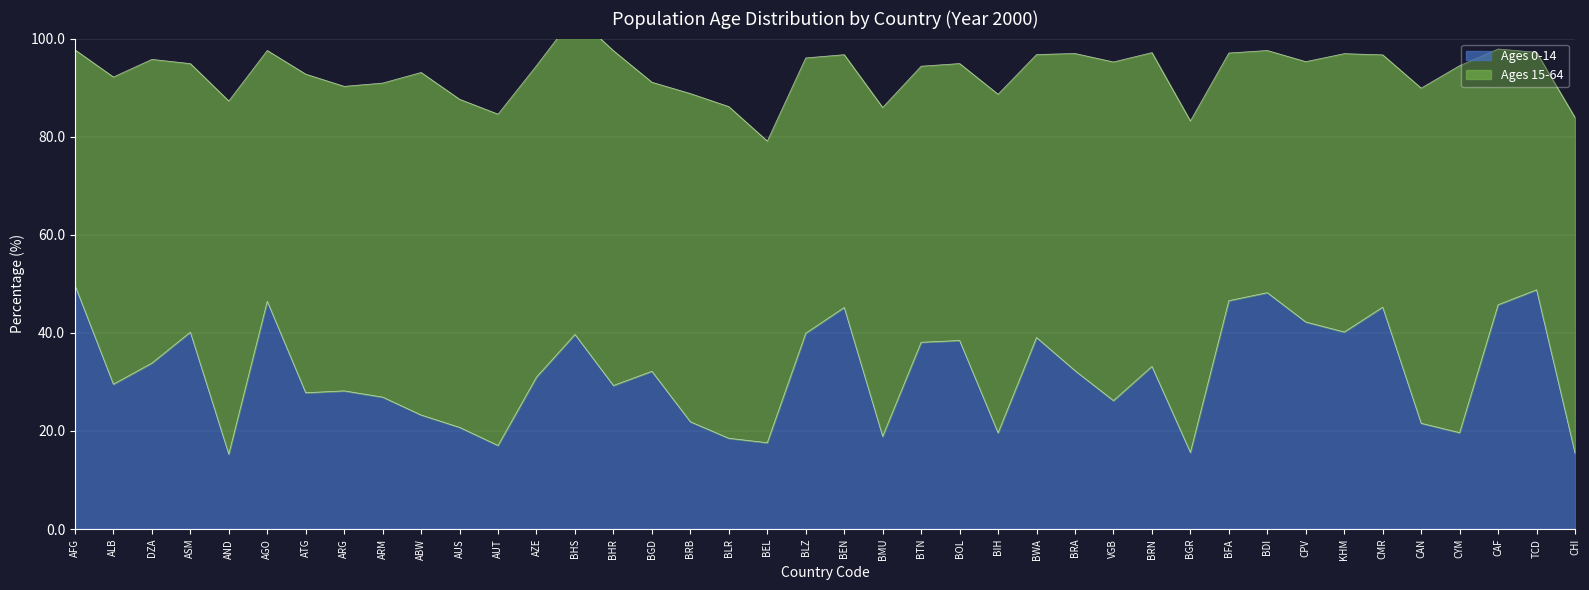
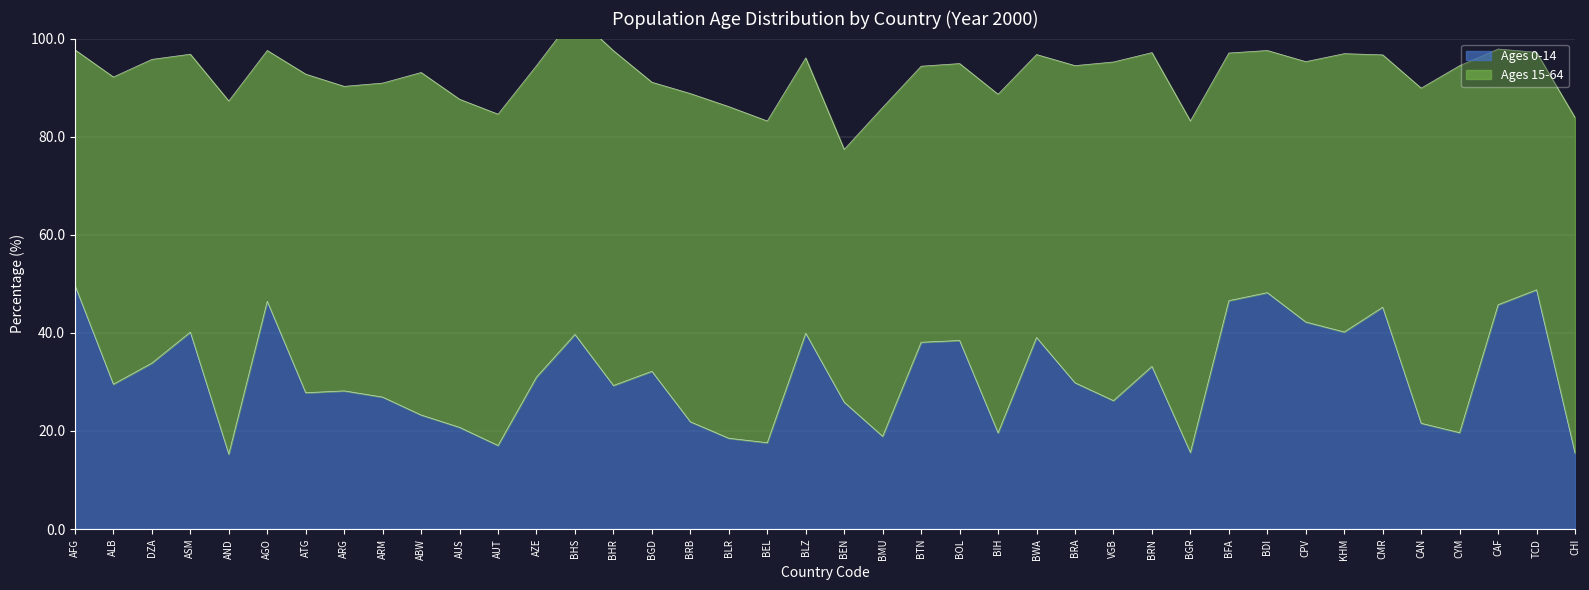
Ages 15-64, ASM: 55 -> 57
Ages 15-64, BEL: 61 -> 66
Ages 0-14, BEN: 45 -> 26
Ages 0-14, BRA: 32 -> 30
